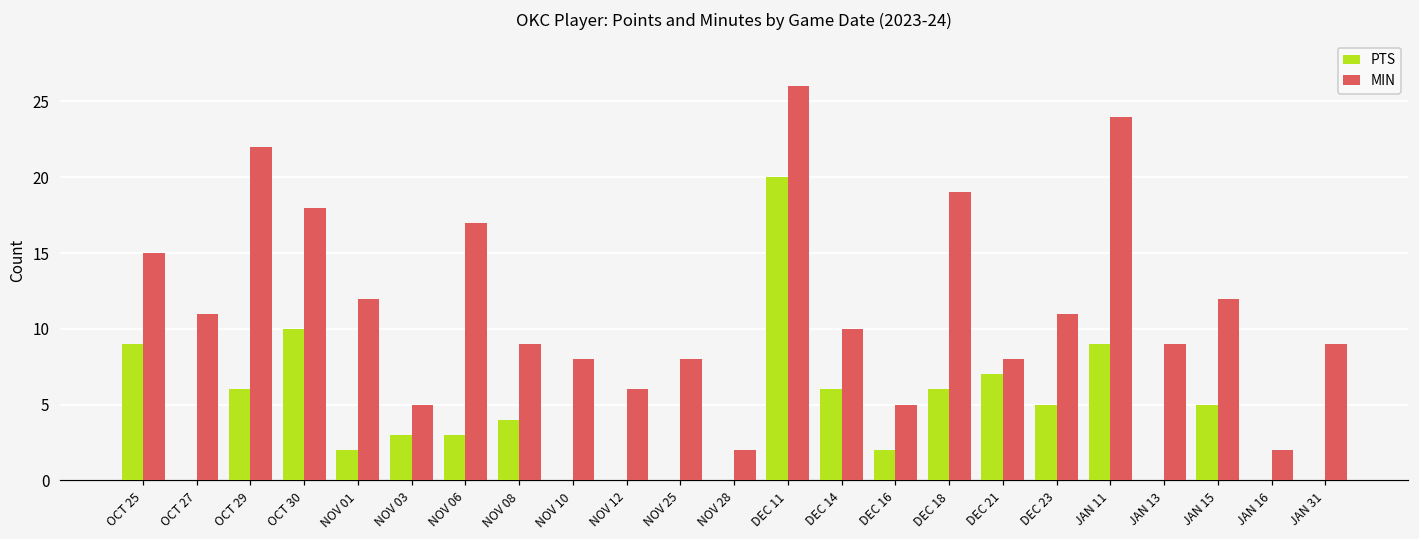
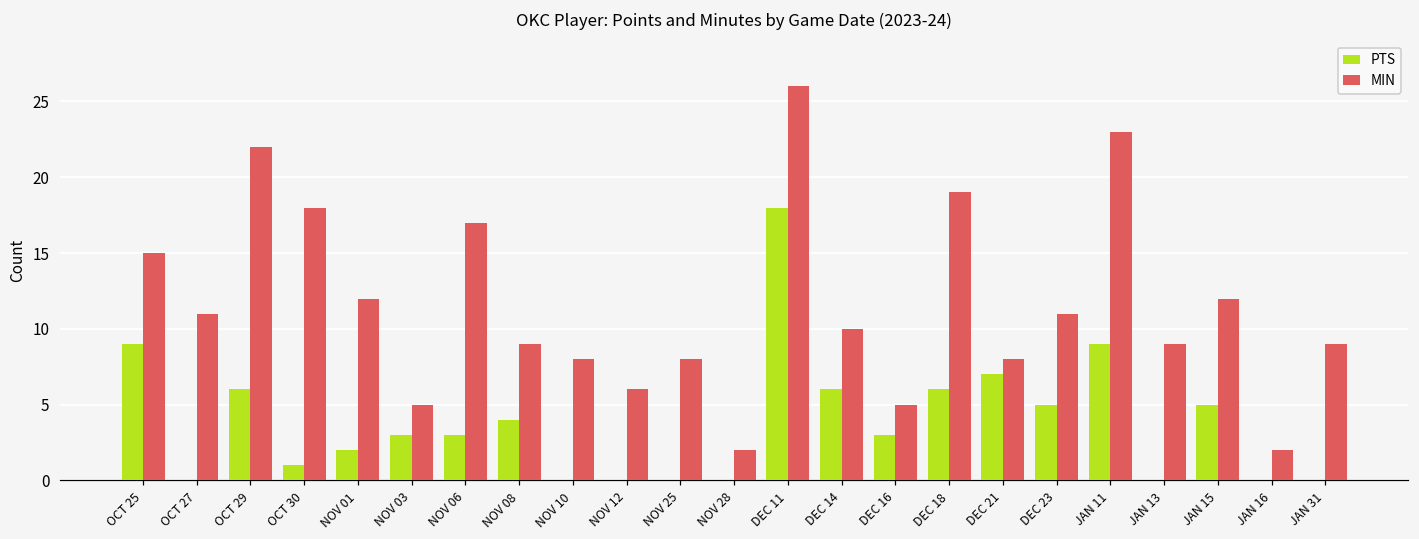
PTS, OCT 30: 10 -> 1
PTS, DEC 11: 20 -> 18
PTS, DEC 16: 2 -> 3
MIN, JAN 11: 24 -> 23
